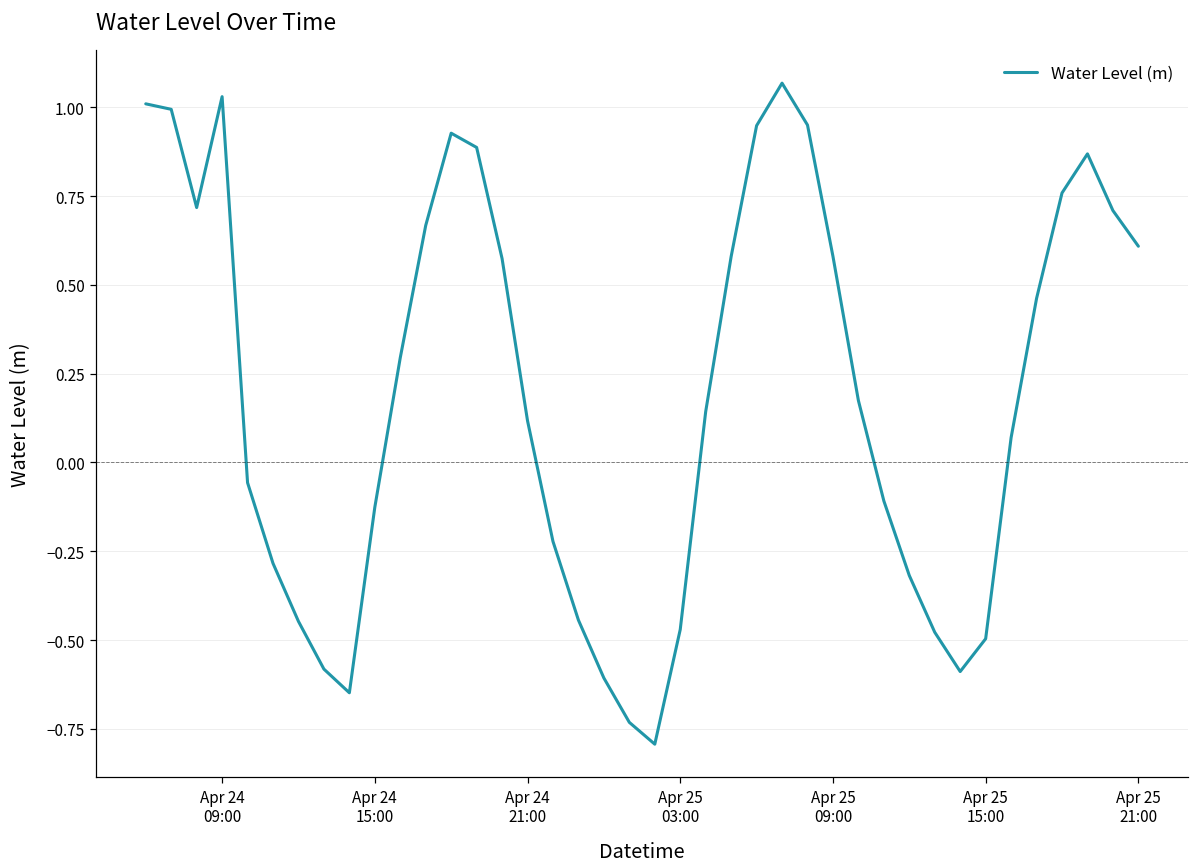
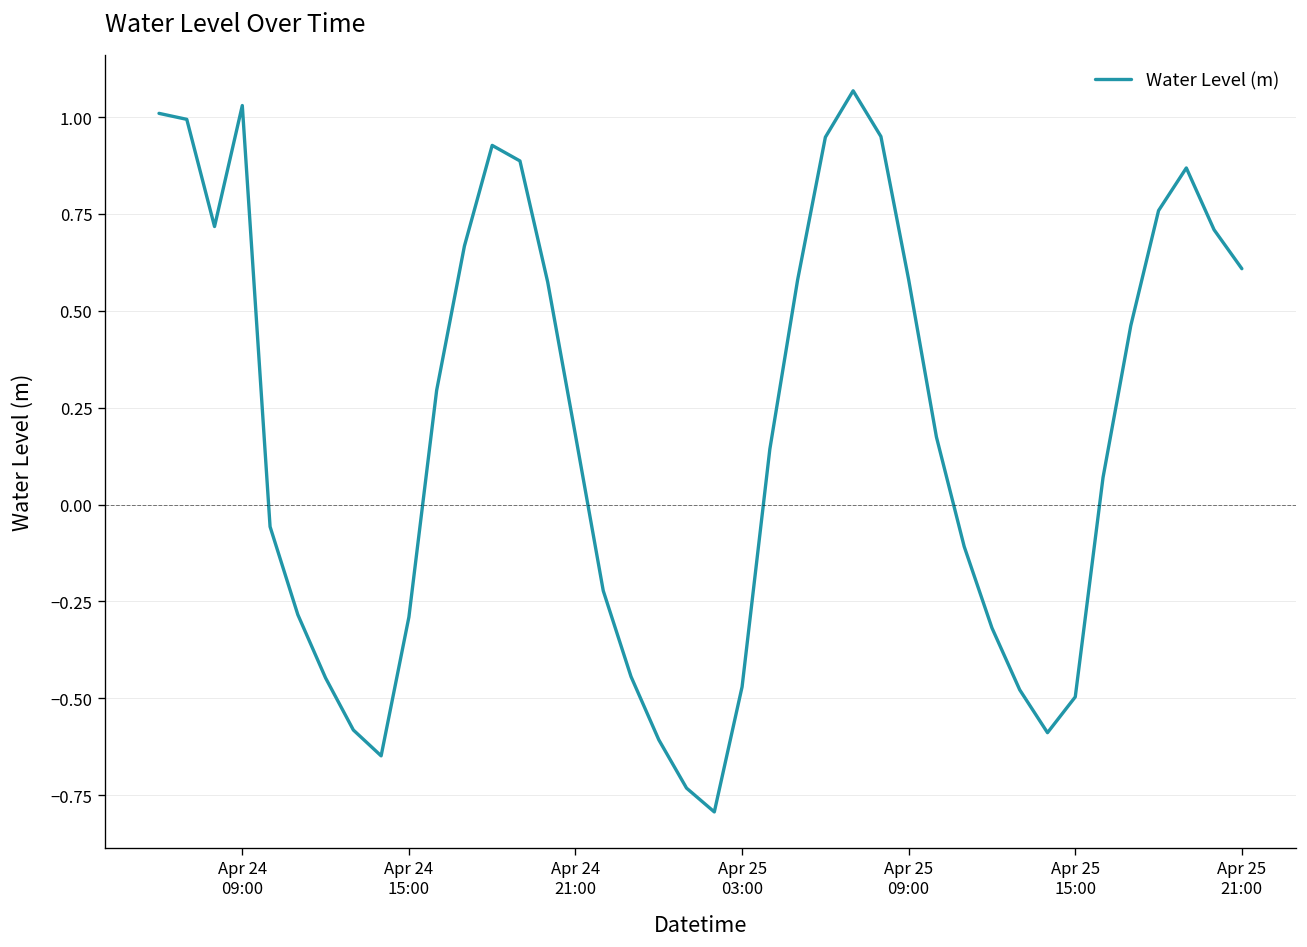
Apr 24 15:00: -0.13 -> -0.29
Apr 24 21:00: 0.12 -> 0.18
